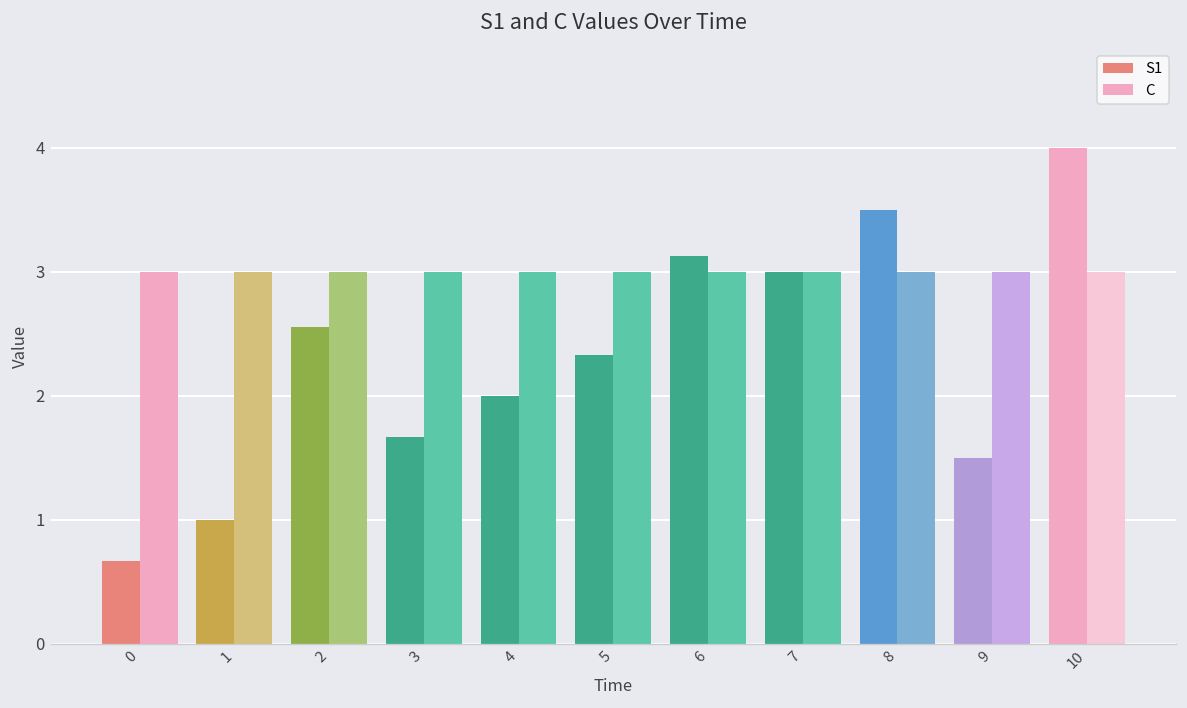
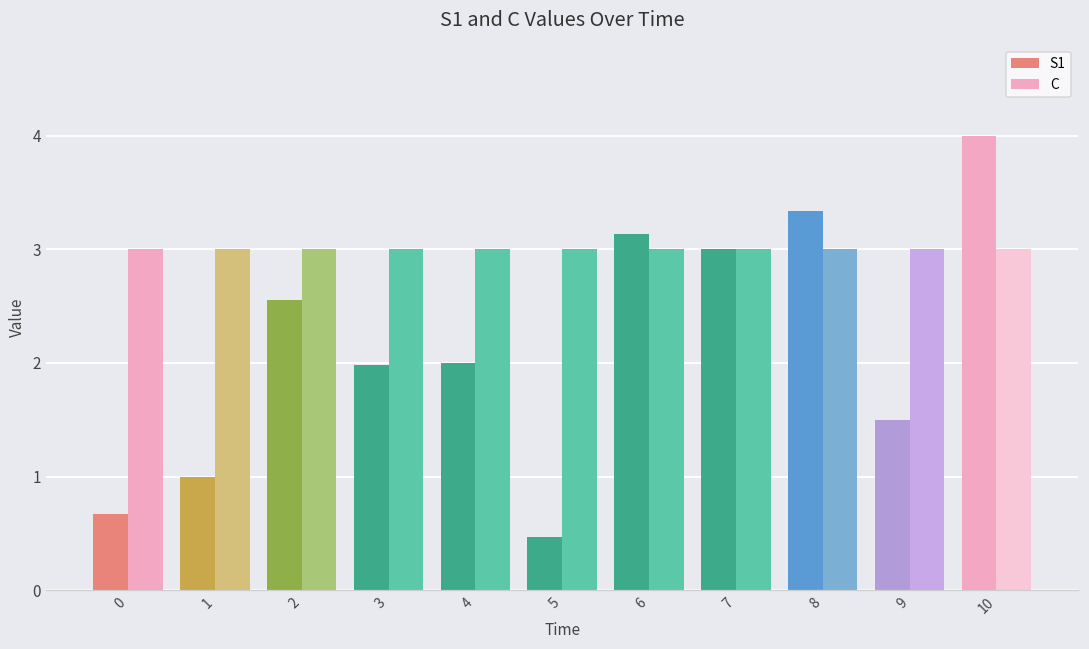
S1, 3: 1.67 -> 1.98
S1, 5: 2.33 -> 0.47
S1, 8: 3.50 -> 3.33
